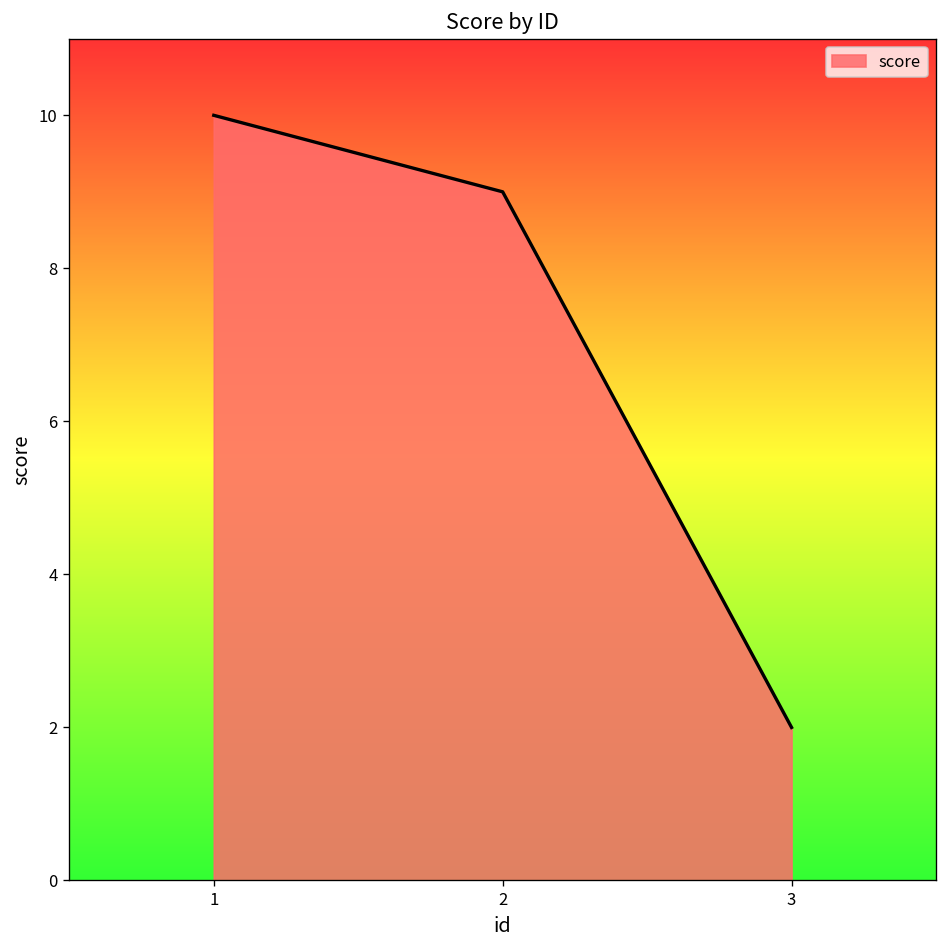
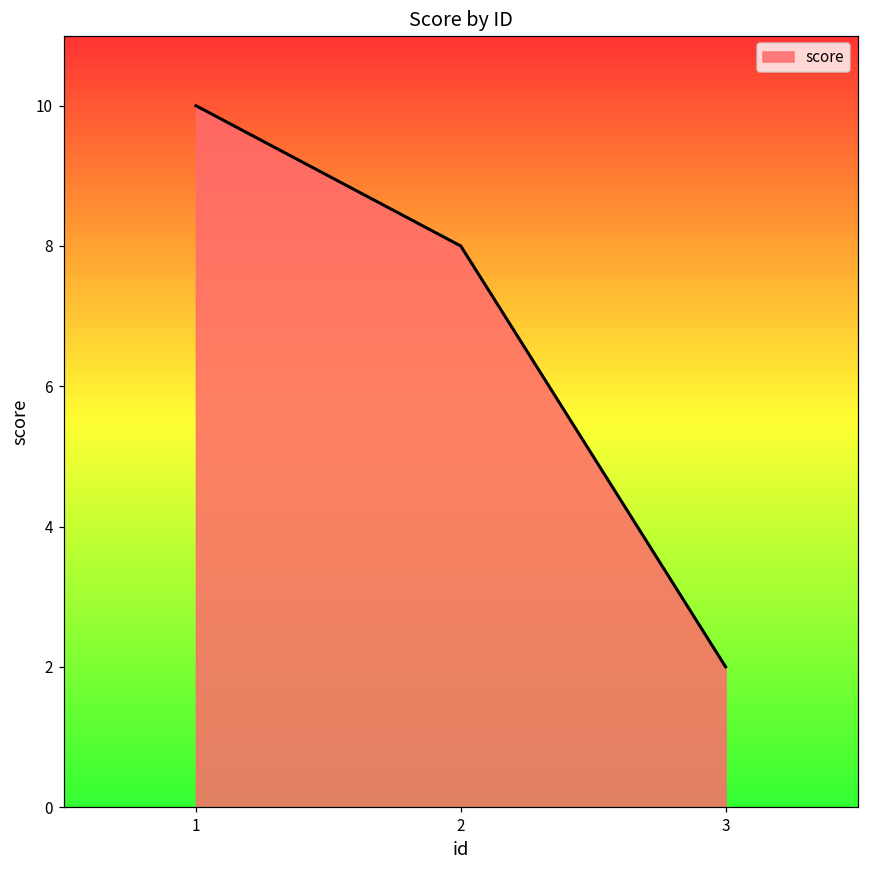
2: 9 -> 8
